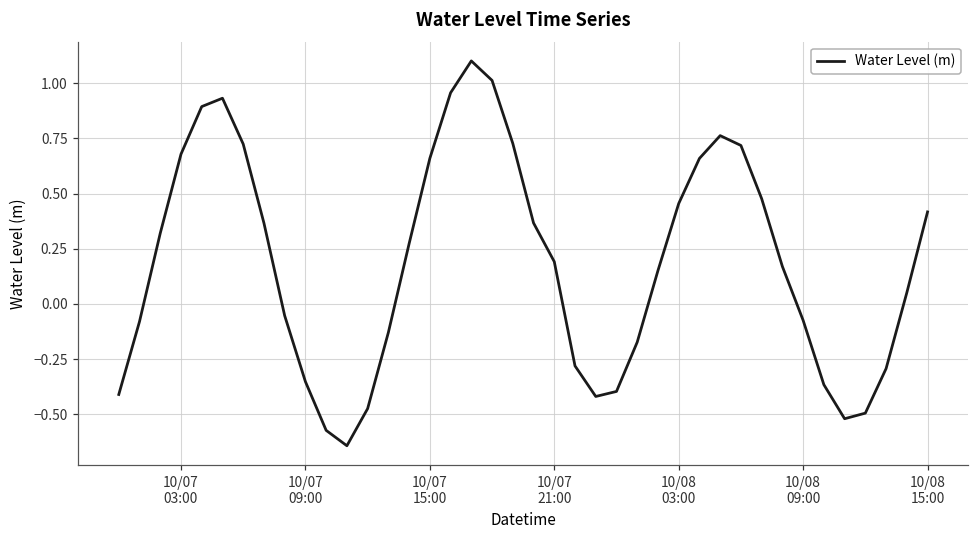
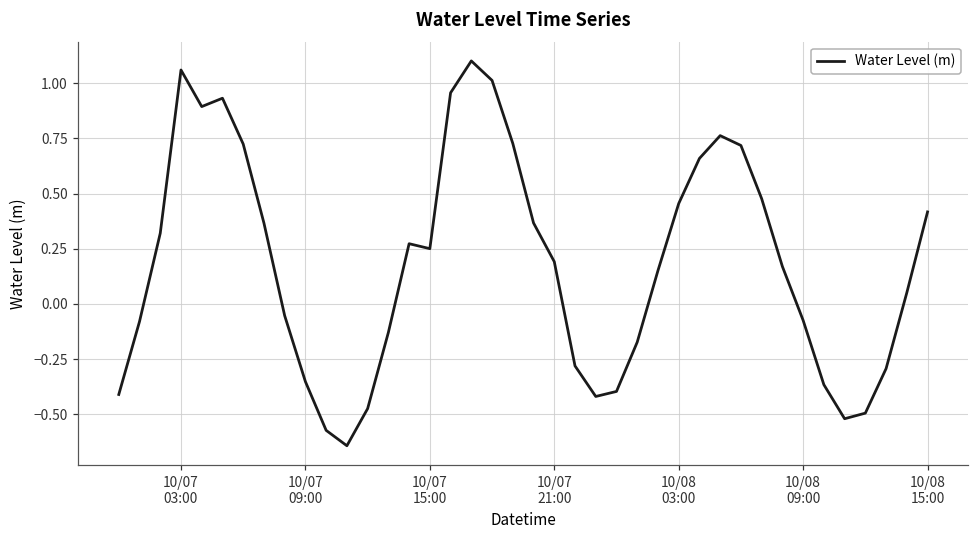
10/07 03:00: 0.68 -> 1.06
10/07 15:00: 0.66 -> 0.25
